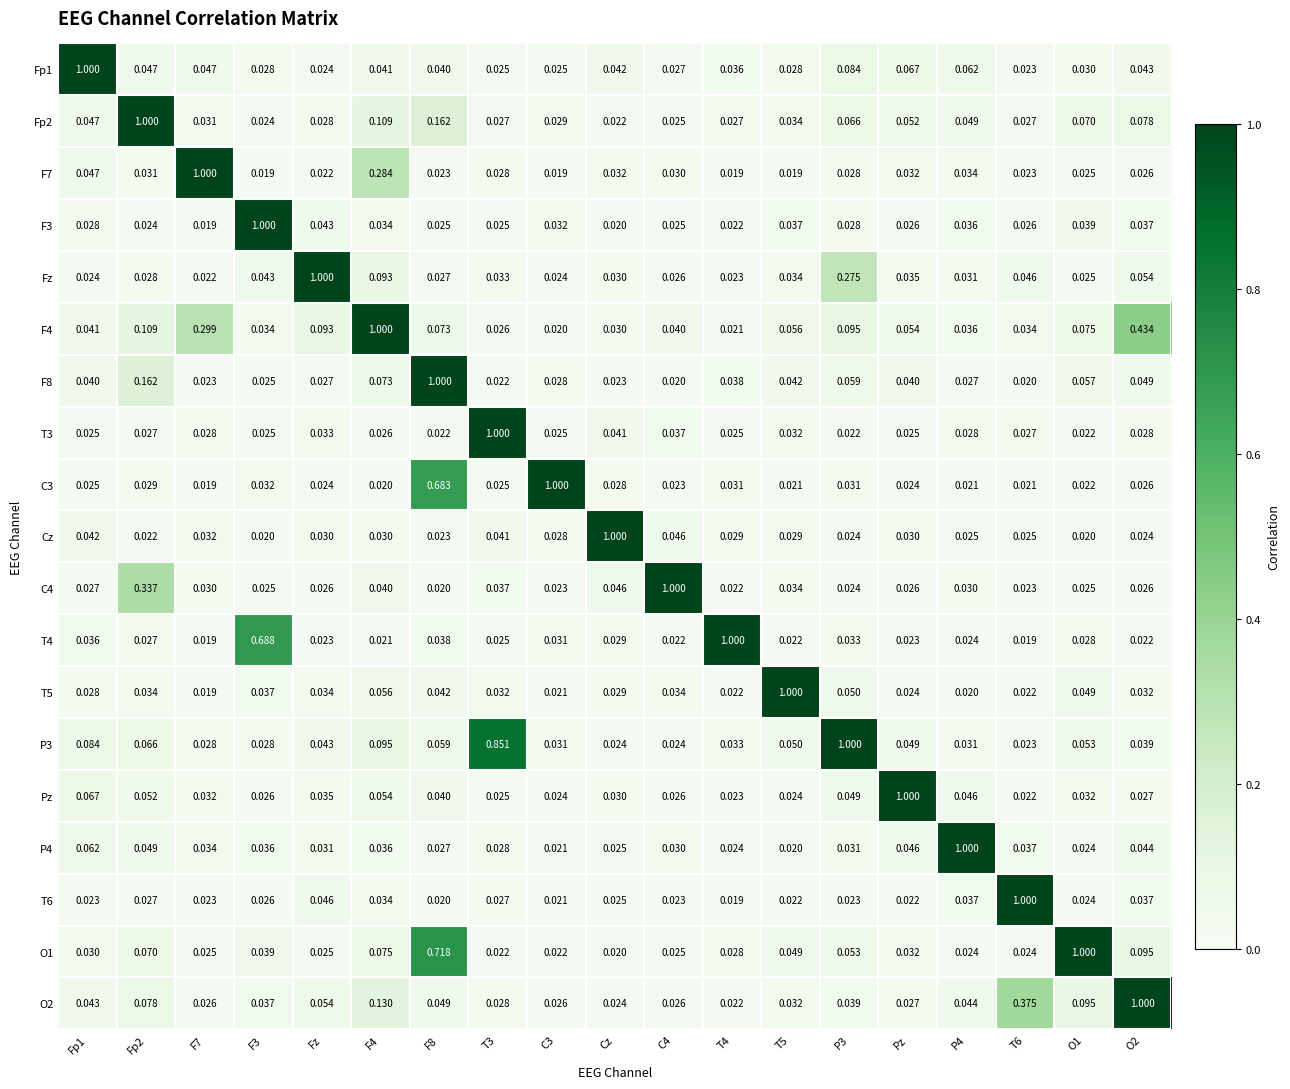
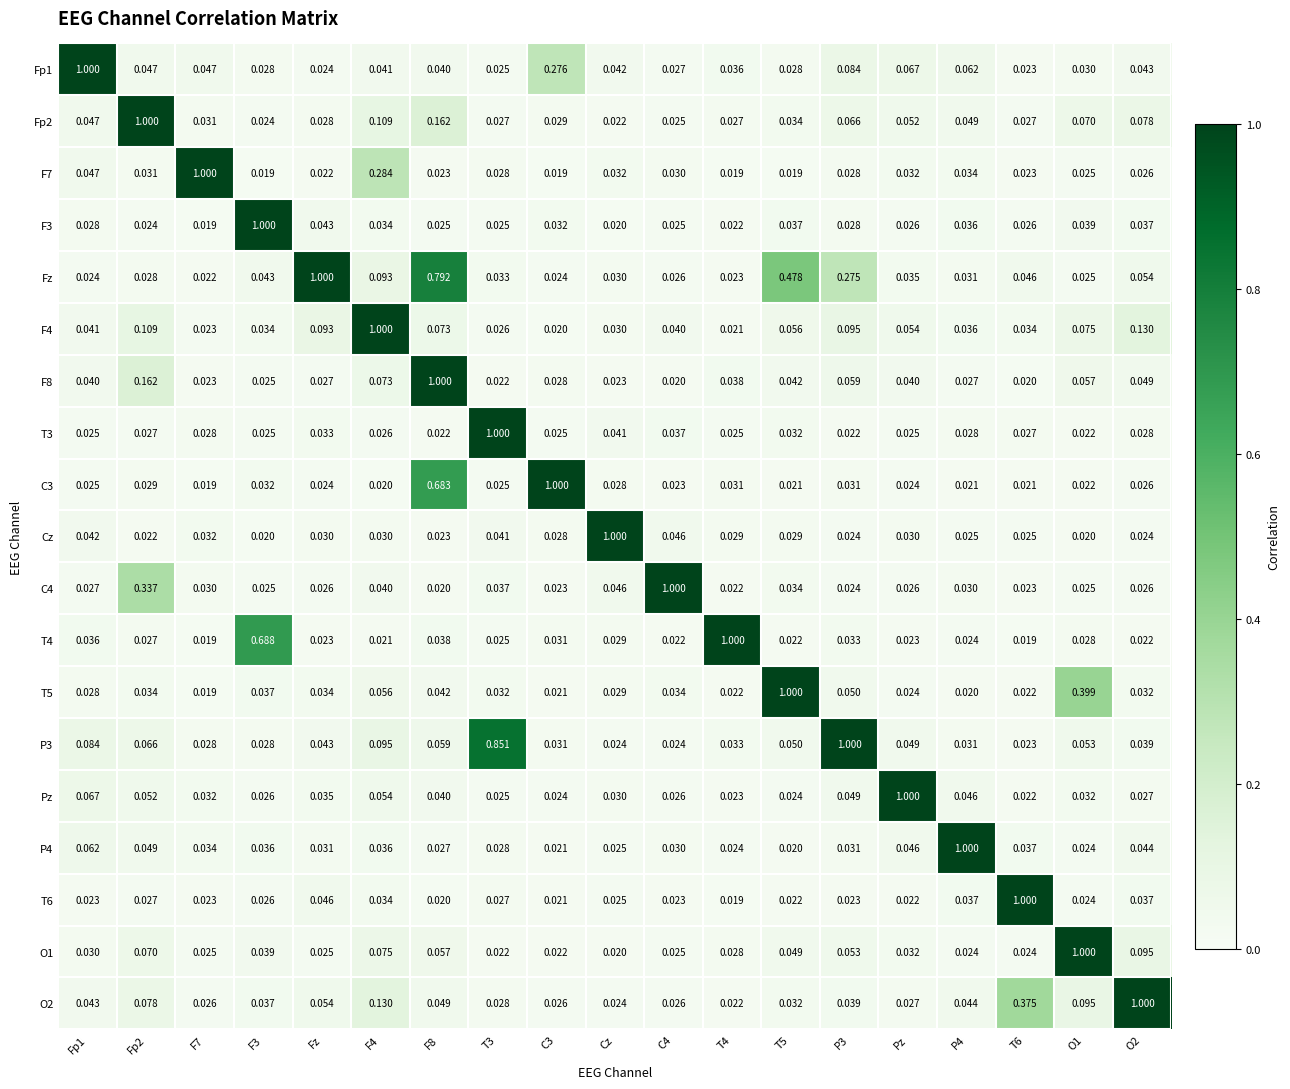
Fp1, C3: 0.025 -> 0.276
Fz, F8: 0.027 -> 0.792
Fz, T5: 0.034 -> 0.478
F4, F7: 0.299 -> 0.023
F4, O2: 0.434 -> 0.130
T5, O1: 0.049 -> 0.399
O1, F8: 0.718 -> 0.057
